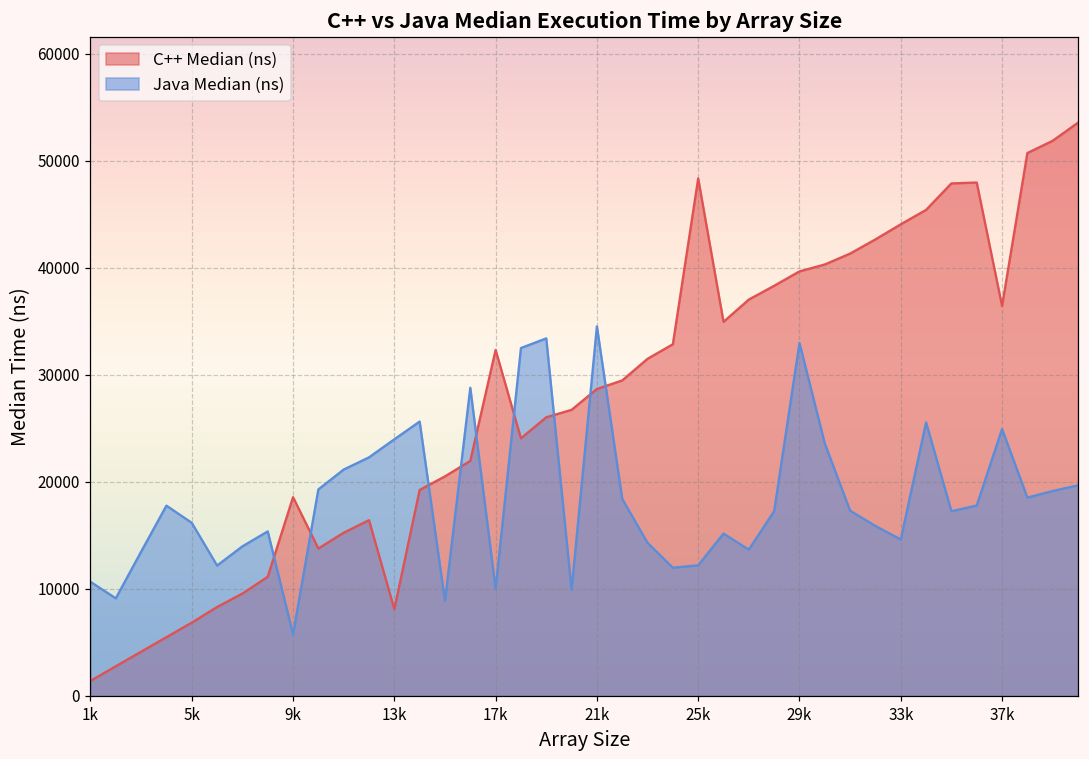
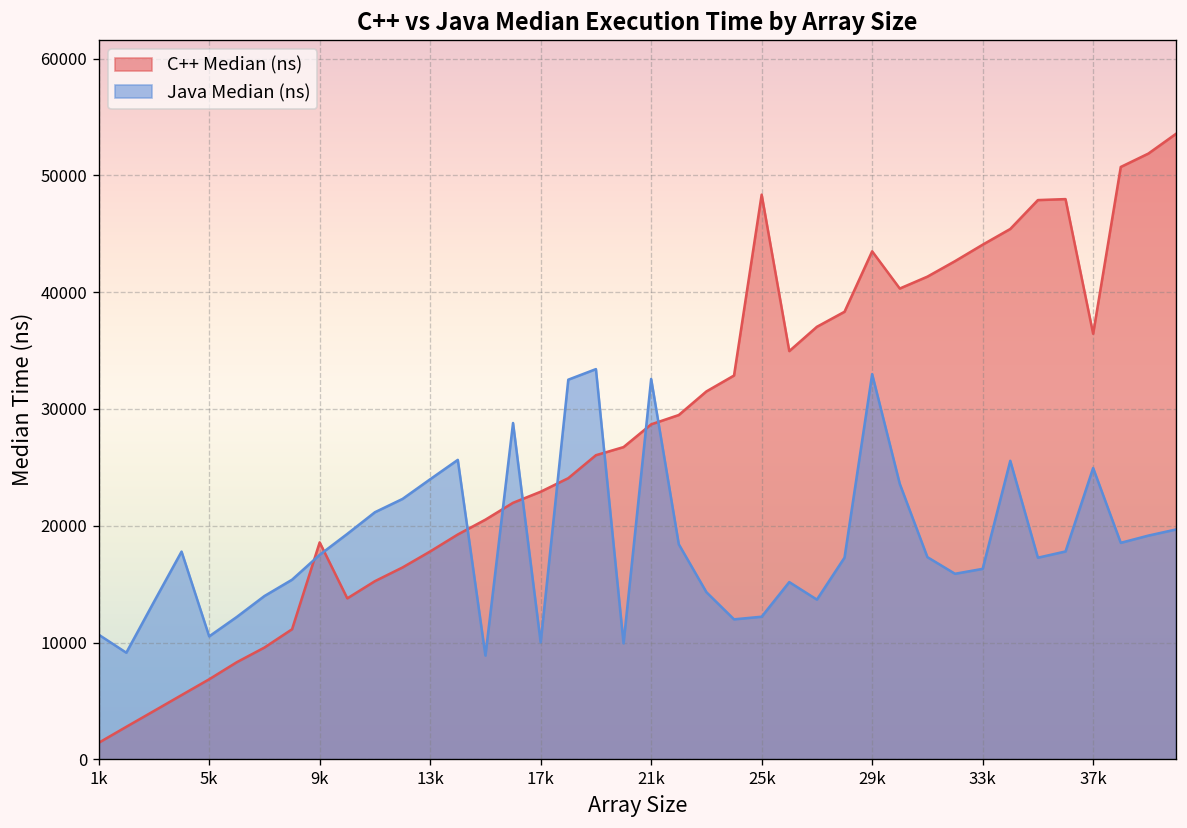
Java Median (ns), 5k: 16000 -> 11000
Java Median (ns), 9k: 6000 -> 18000
C++ Median (ns), 13k: 8000 -> 18000
C++ Median (ns), 17k: 32000 -> 23000
Java Median (ns), 21k: 35000 -> 33000
C++ Median (ns), 29k: 40000 -> 44000
Java Median (ns), 33k: 15000 -> 16000
